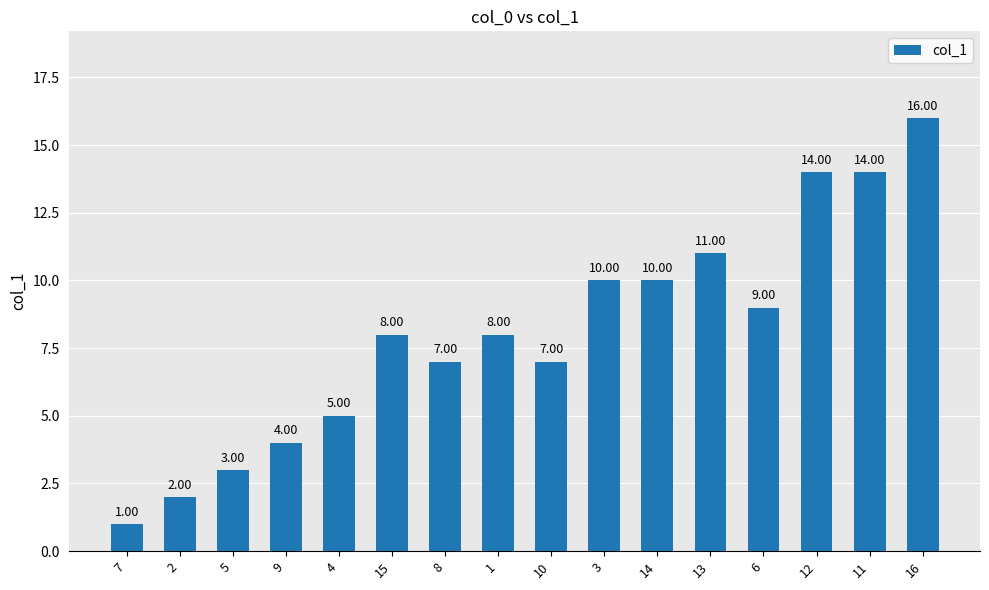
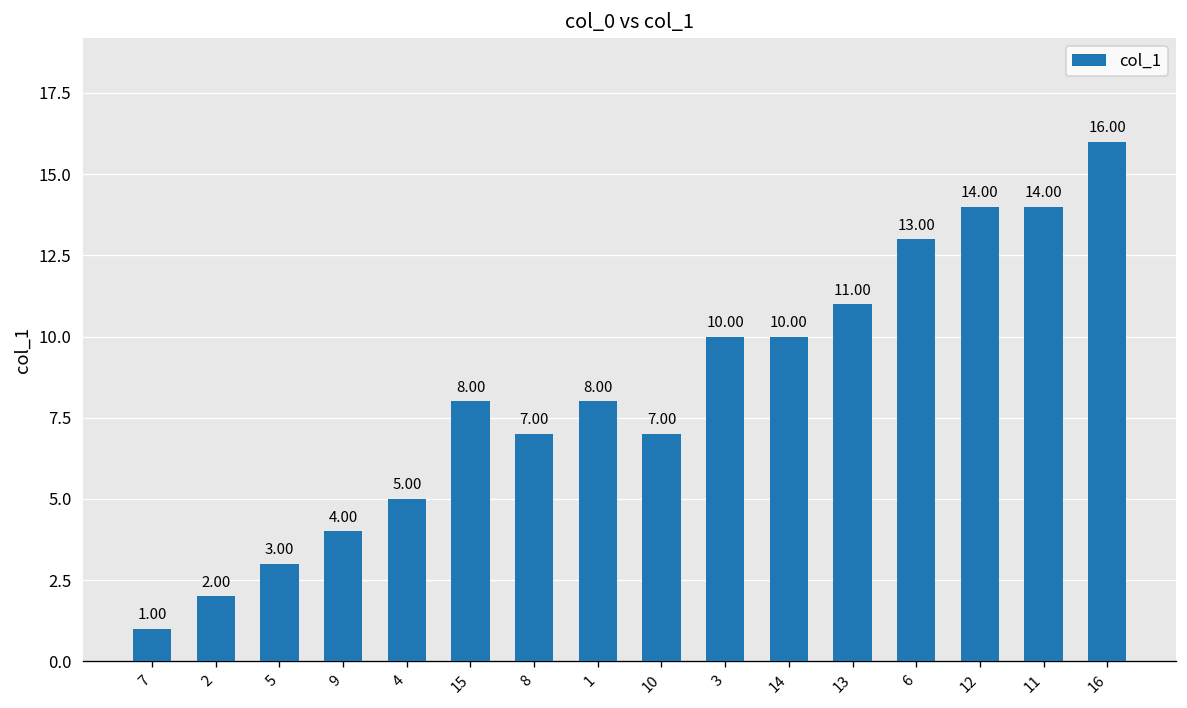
6: 9.00 -> 13.00
